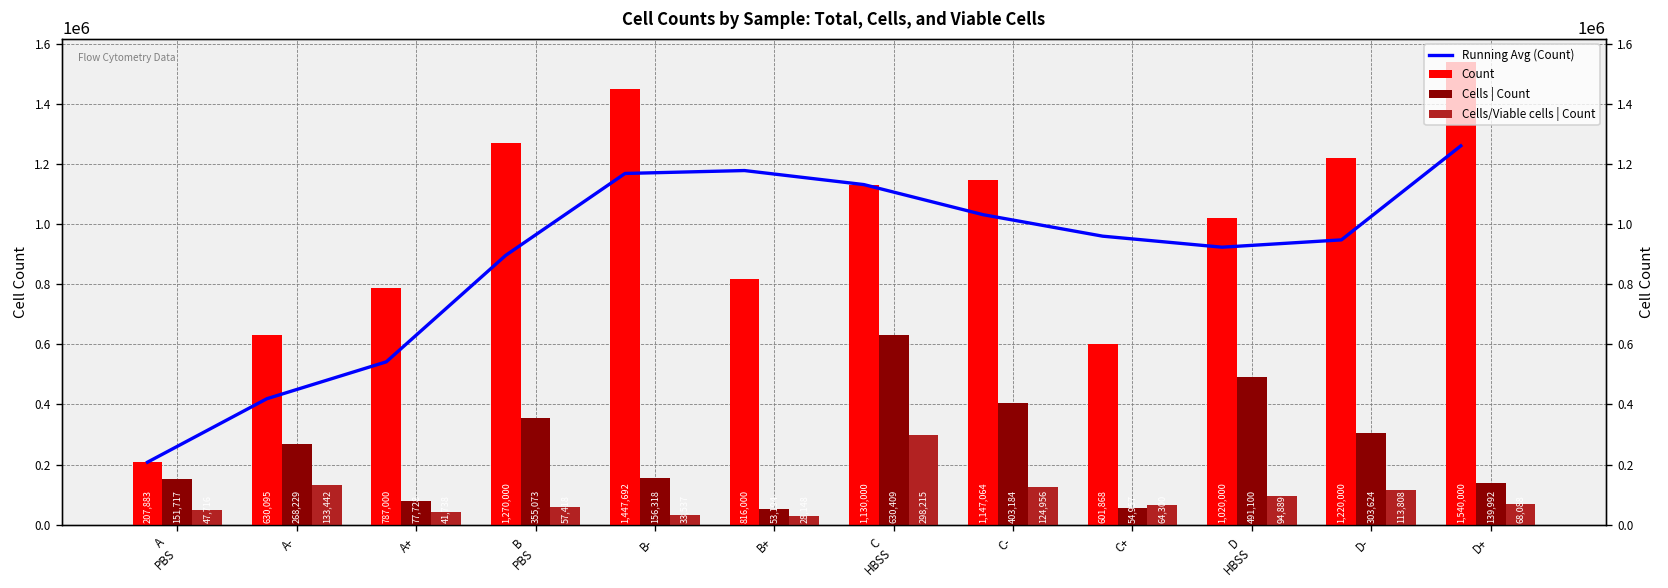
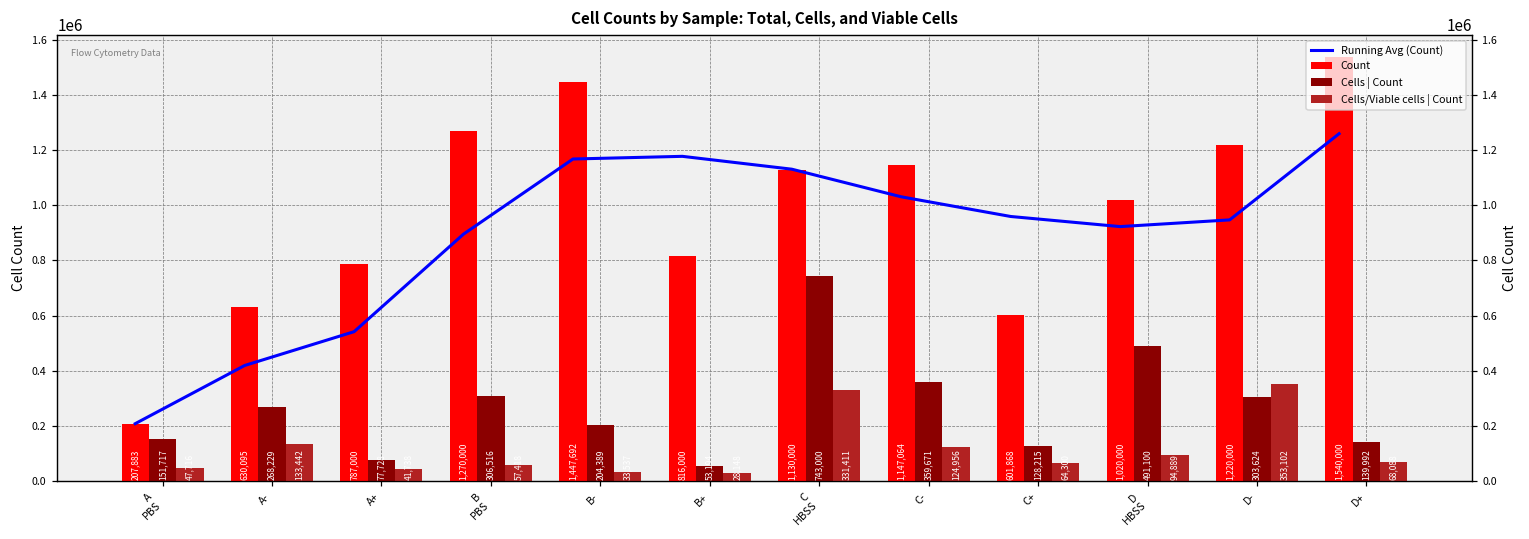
Cells | Count, B PBS: 355,073 -> 306,516
Cells | Count, B-: 156,318 -> 204,389
Cells | Count, C HBSS: 630,409 -> 743,000
Cells/Viable cells | Count, C HBSS: 298,215 -> 331,411
Cells | Count, C-: 403,184 -> 359,671
Cells | Count, C+: 54,957 -> 128,215
Cells/Viable cells | Count, D-: 113,808 -> 353,102
